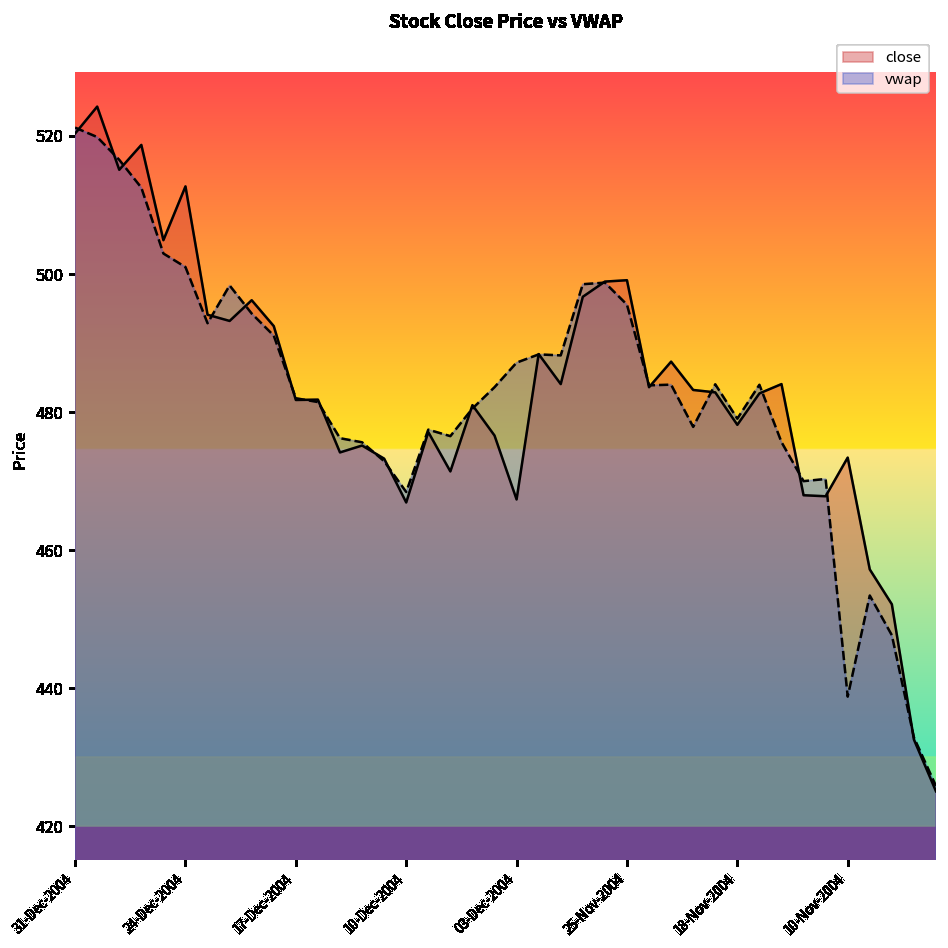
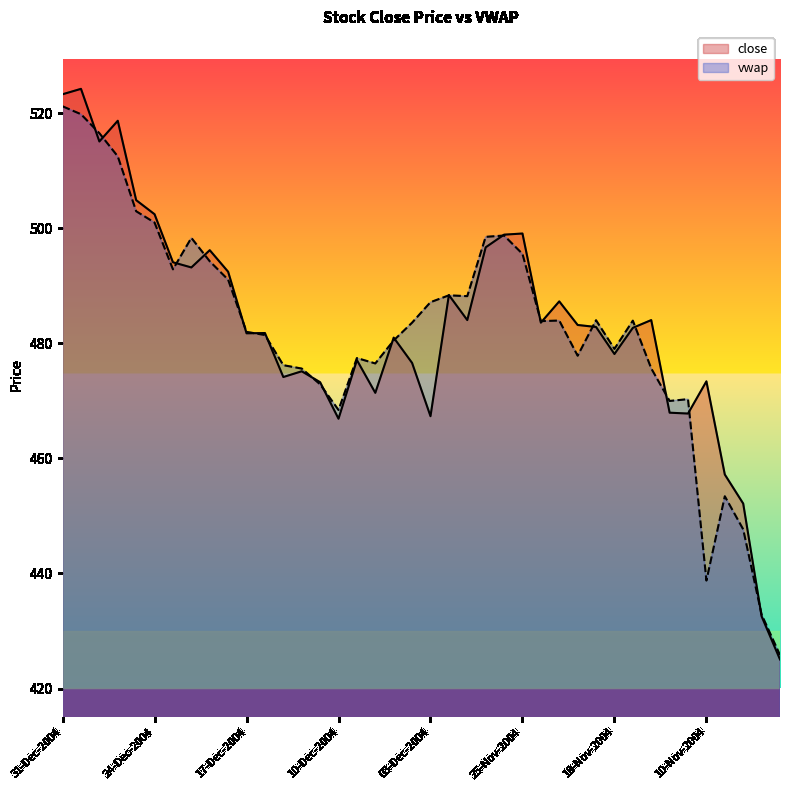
close, 31-Dec-2004: 520 -> 523
close, 24-Dec-2004: 513 -> 502
